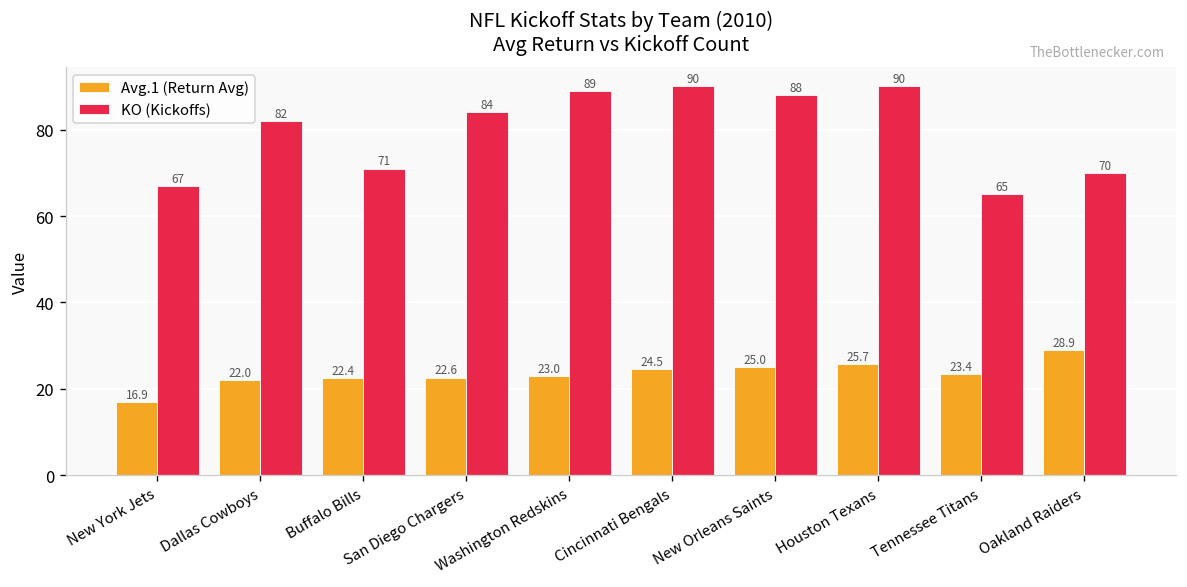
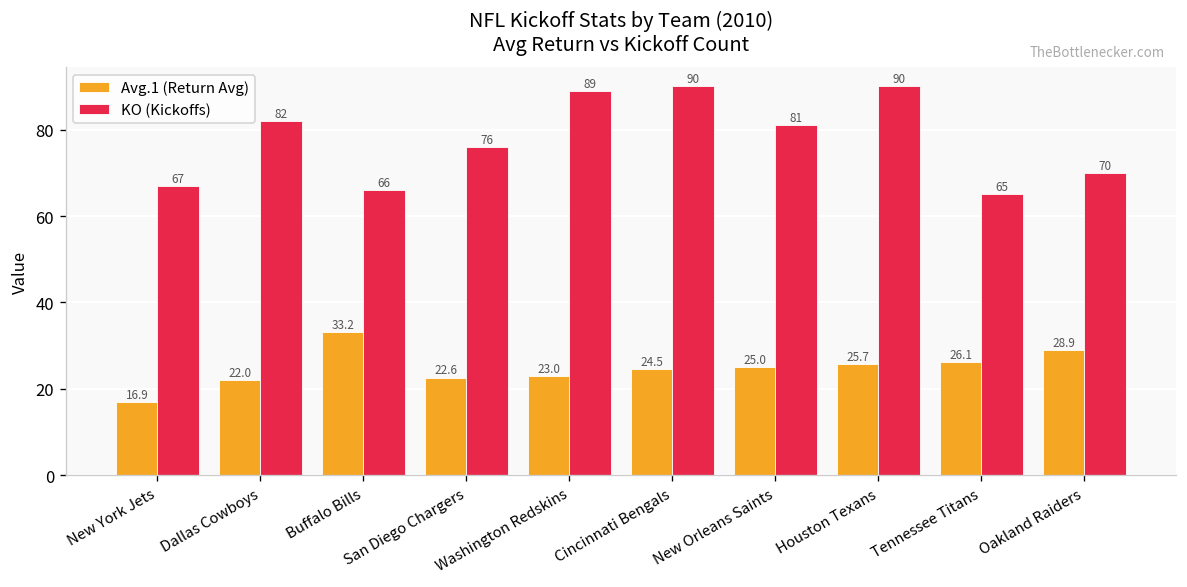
Avg.1 (Return Avg), Buffalo Bills: 22.4 -> 33.2
KO (Kickoffs), Buffalo Bills: 71 -> 66
KO (Kickoffs), San Diego Chargers: 84 -> 76
KO (Kickoffs), New Orleans Saints: 88 -> 81
Avg.1 (Return Avg), Tennessee Titans: 23.4 -> 26.1
